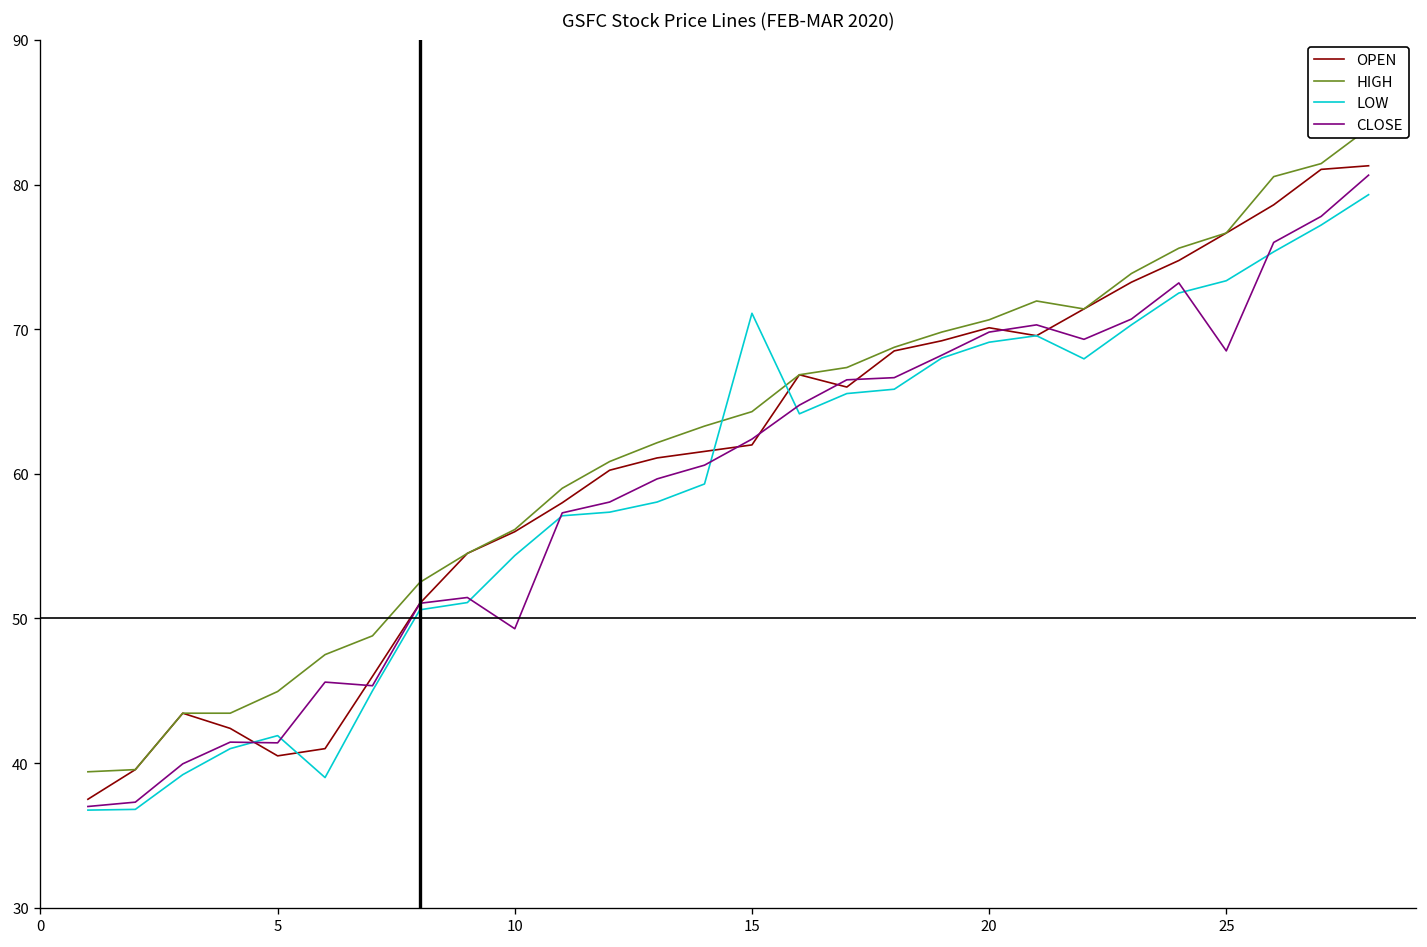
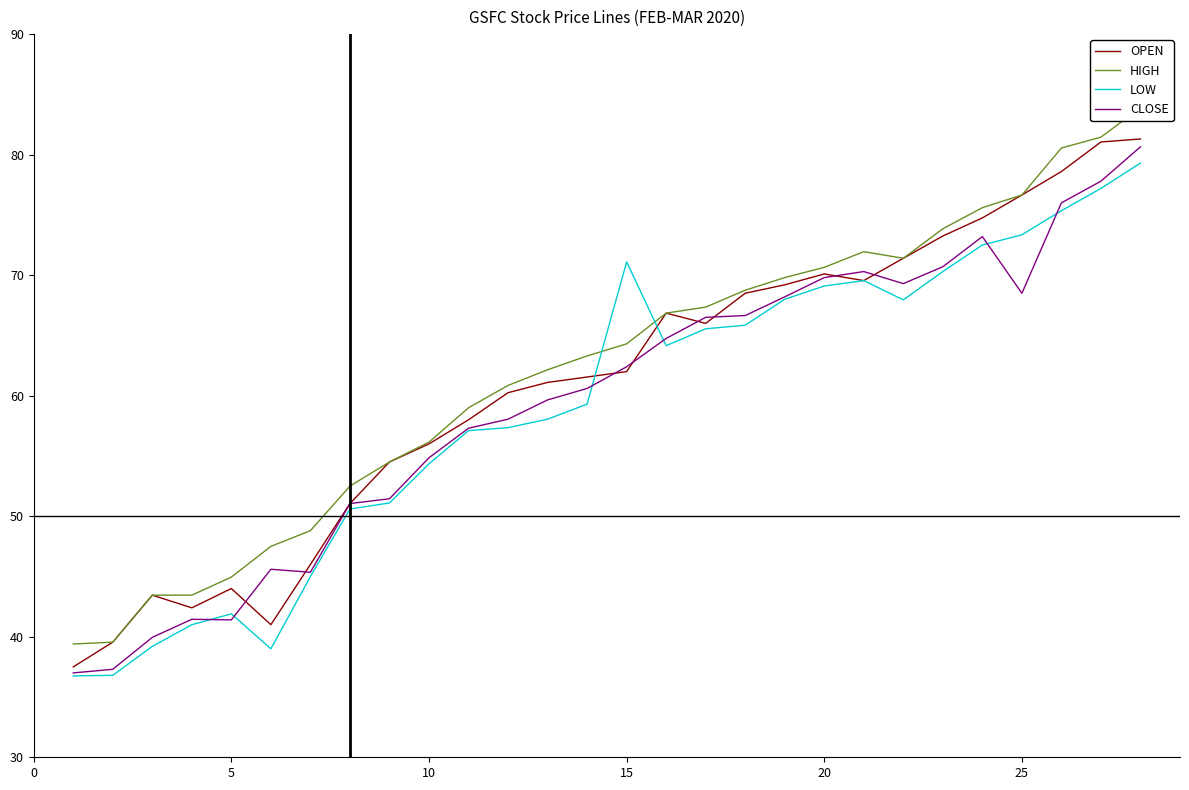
OPEN, 5: 40.5 -> 44.0
CLOSE, 10: 49.3 -> 54.9
